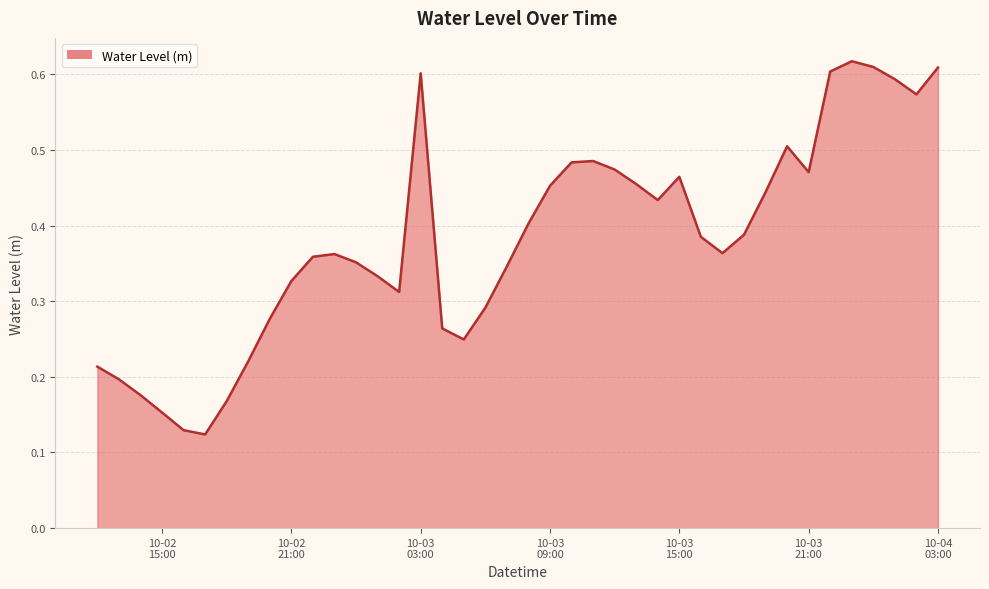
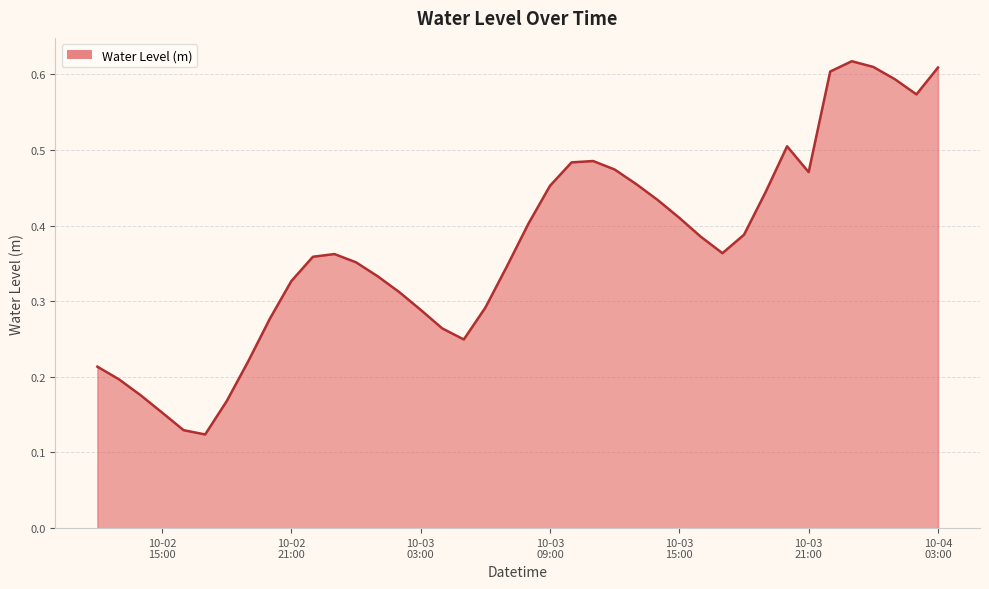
10-03 03:00: 0.60 -> 0.29
10-03 15:00: 0.46 -> 0.41
